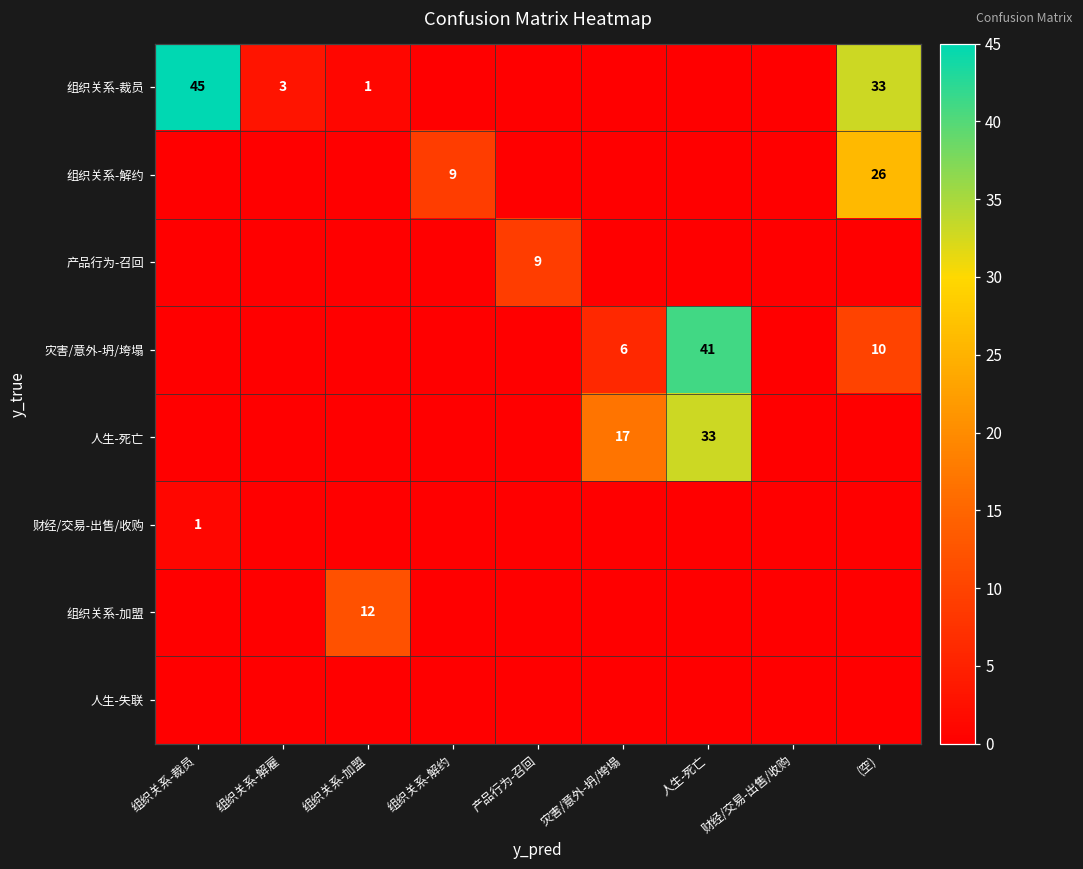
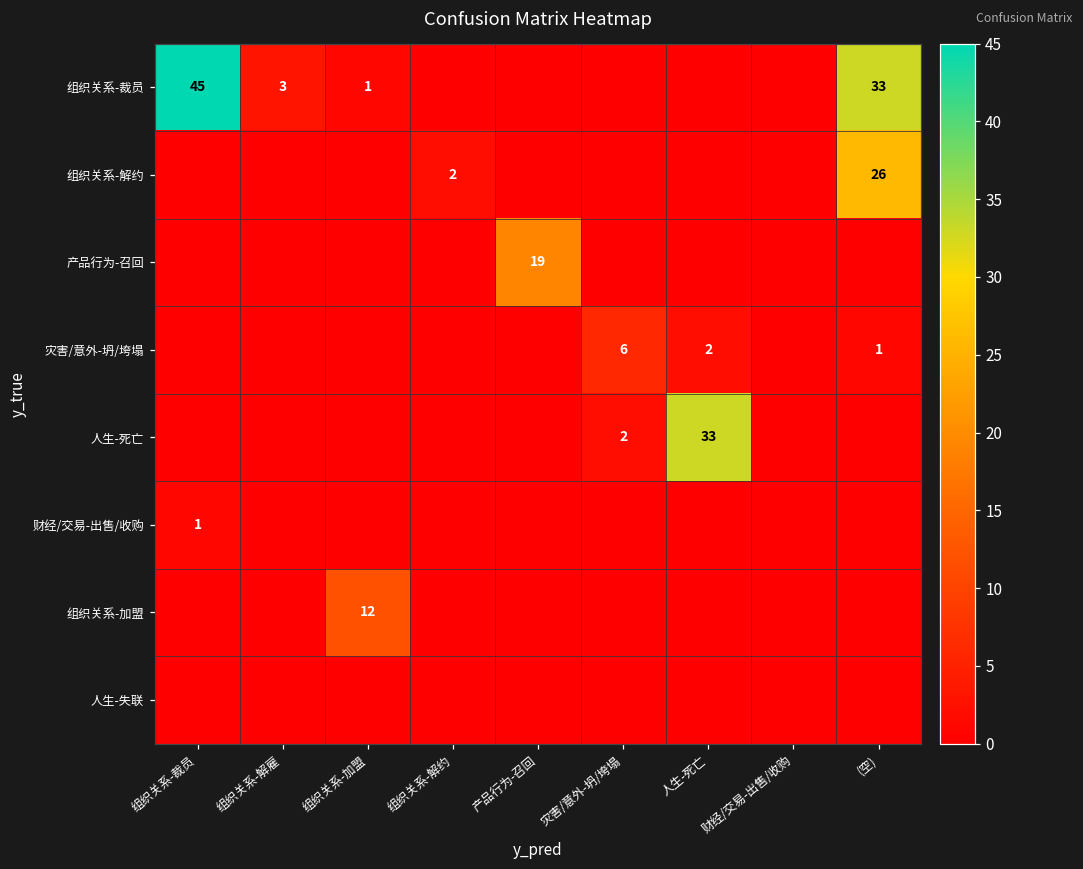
组织关系-解约, 组织关系-解约: 9 -> 2
产品行为-召回, 产品行为-召回: 9 -> 19
灾害/意外-坍/垮塌, 人生-死亡: 41 -> 2
灾害/意外-坍/垮塌, (空): 10 -> 1
人生-死亡, 灾害/意外-坍/垮塌: 17 -> 2
